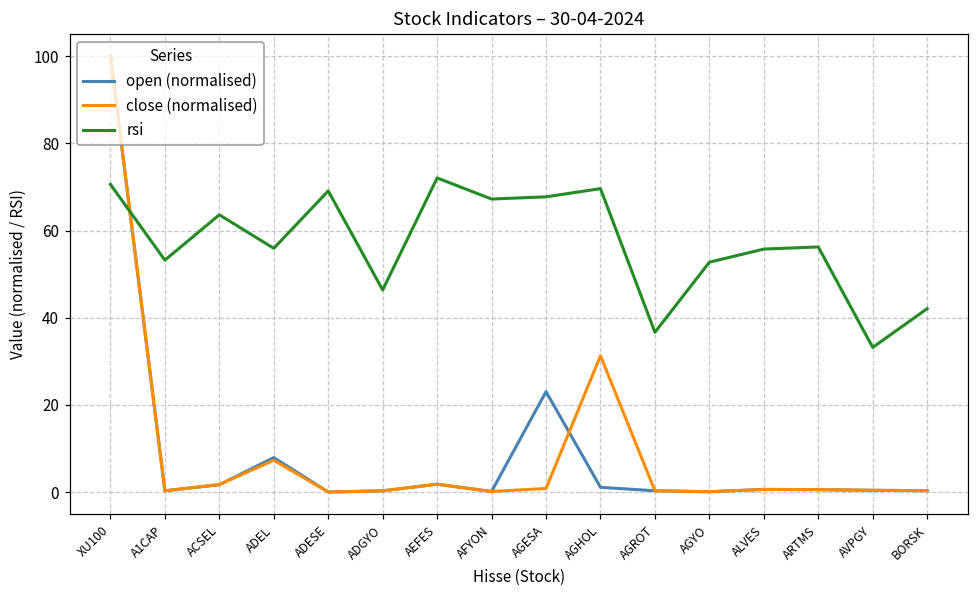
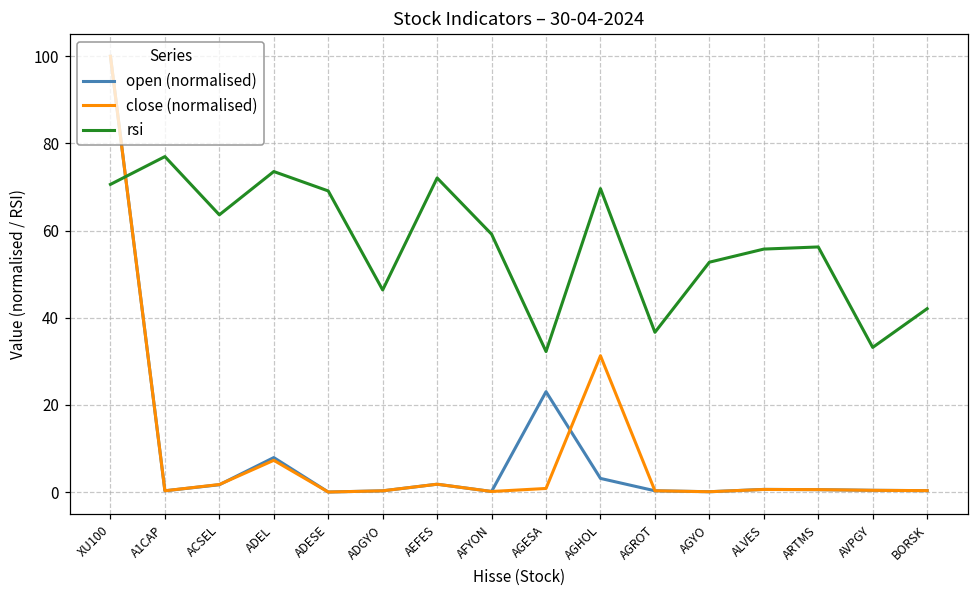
rsi, A1CAP: 53 -> 77
rsi, ADEL: 56 -> 74
rsi, AFYON: 67 -> 59
rsi, AGESA: 68 -> 32
open (normalised), AGHOL: 1 -> 3
